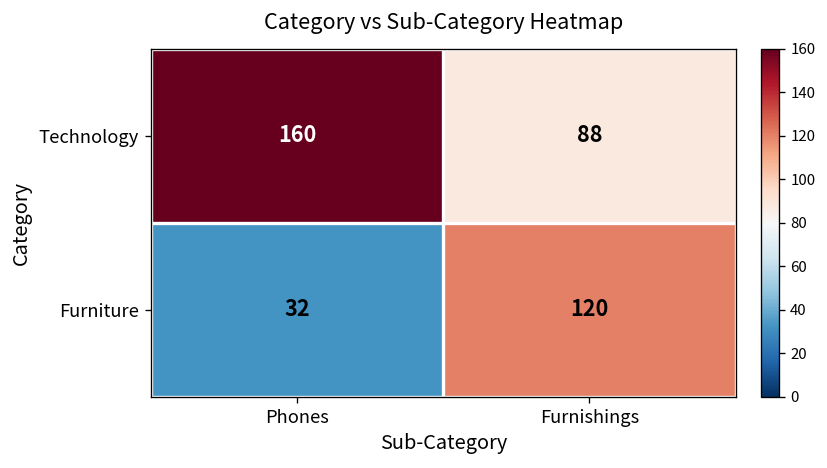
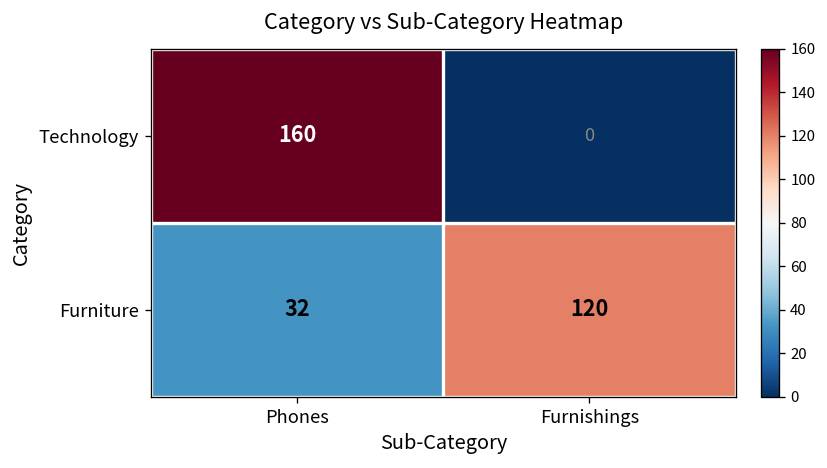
Technology, Furnishings: 88 -> 0
